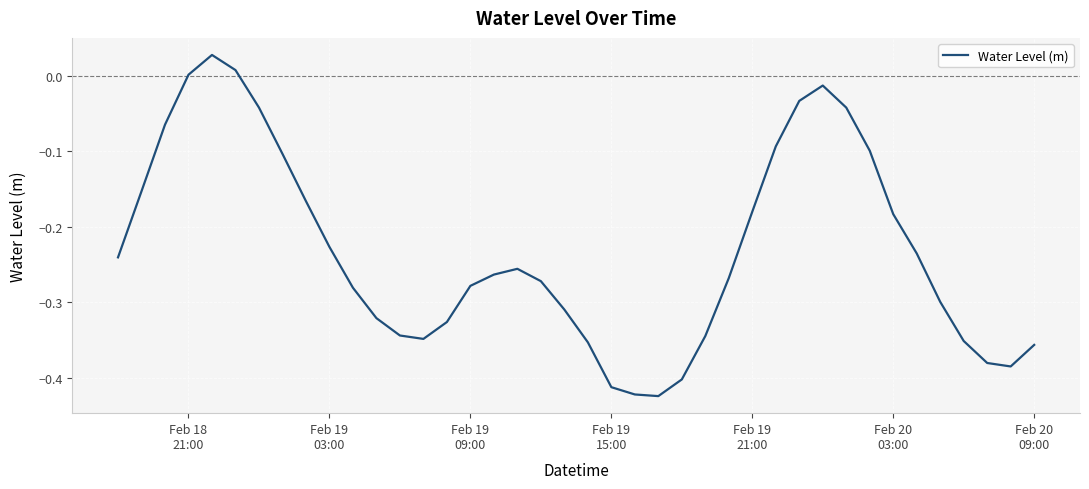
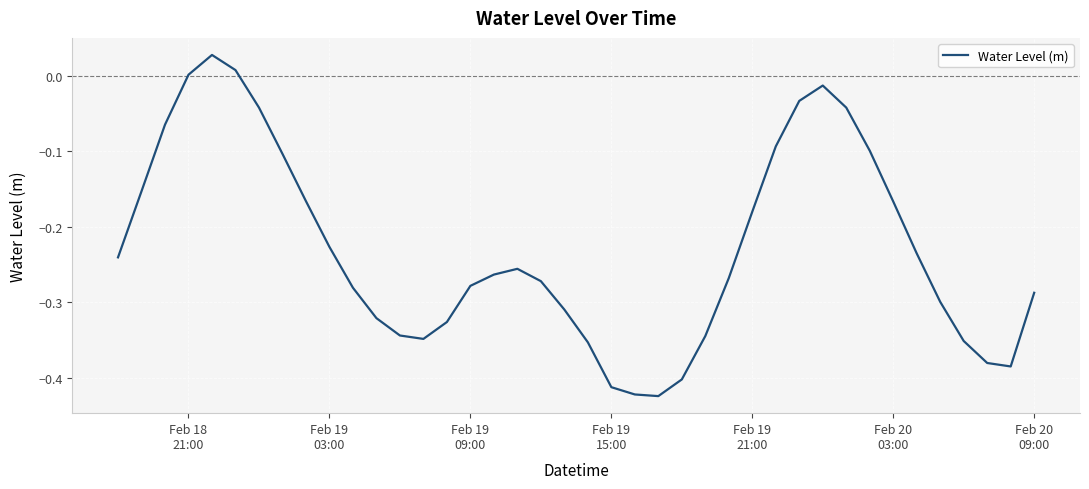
Feb 20 03:00: -0.18 -> -0.17
Feb 20 09:00: -0.36 -> -0.29
